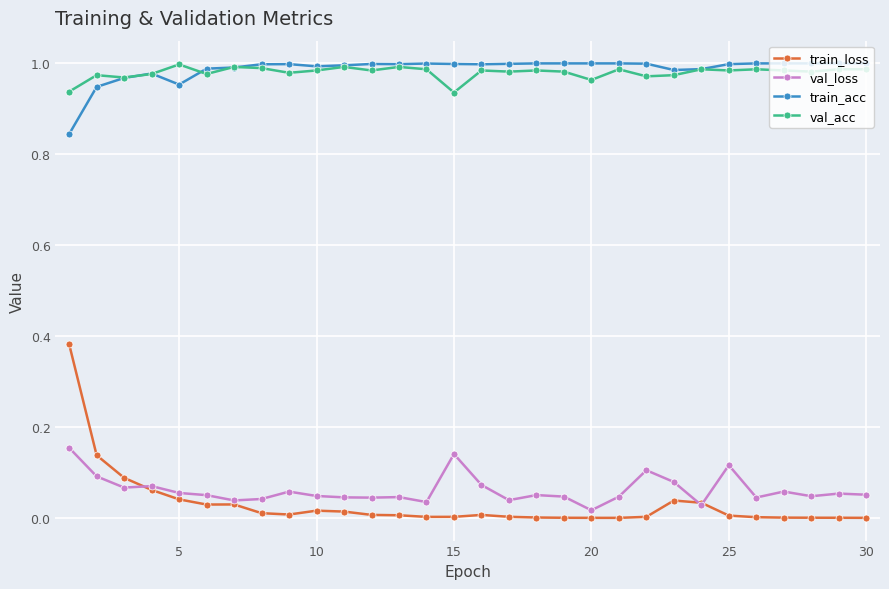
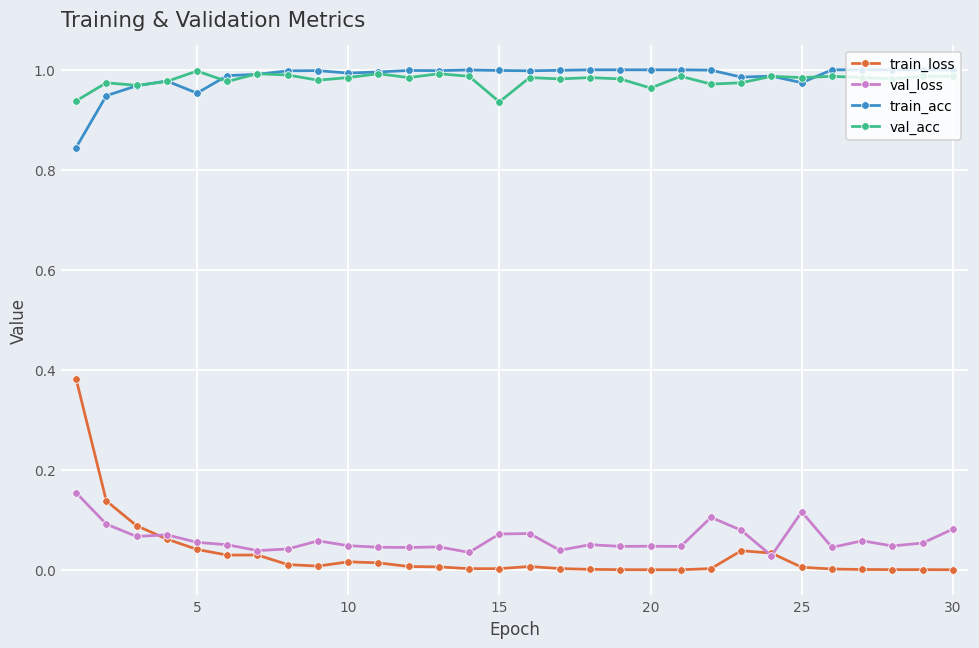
val_loss, 15: 0.14 -> 0.07
val_loss, 20: 0.02 -> 0.05
train_acc, 25: 1.00 -> 0.97
val_loss, 30: 0.05 -> 0.08
